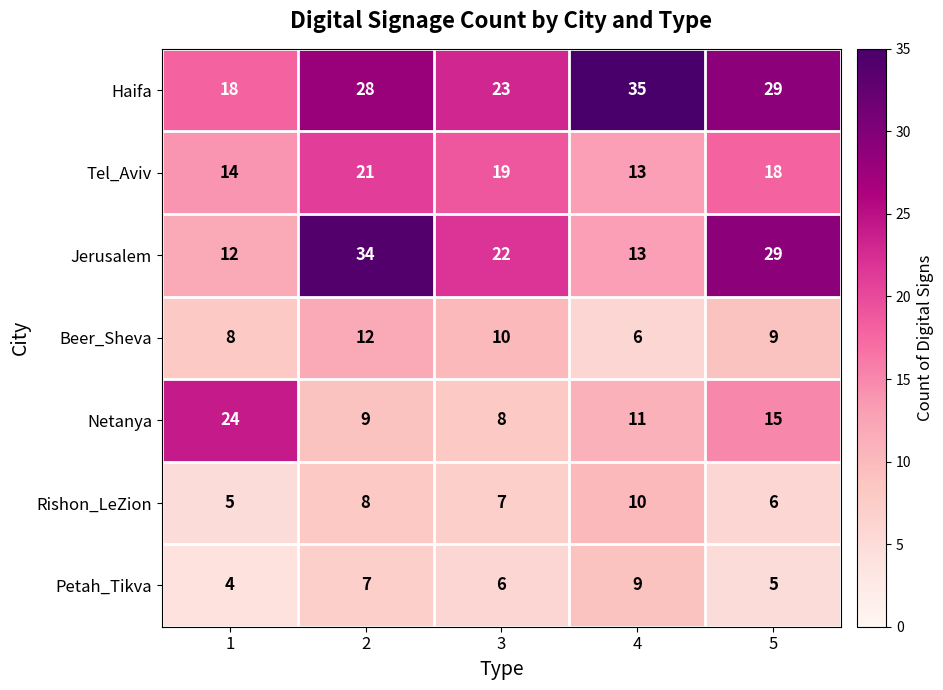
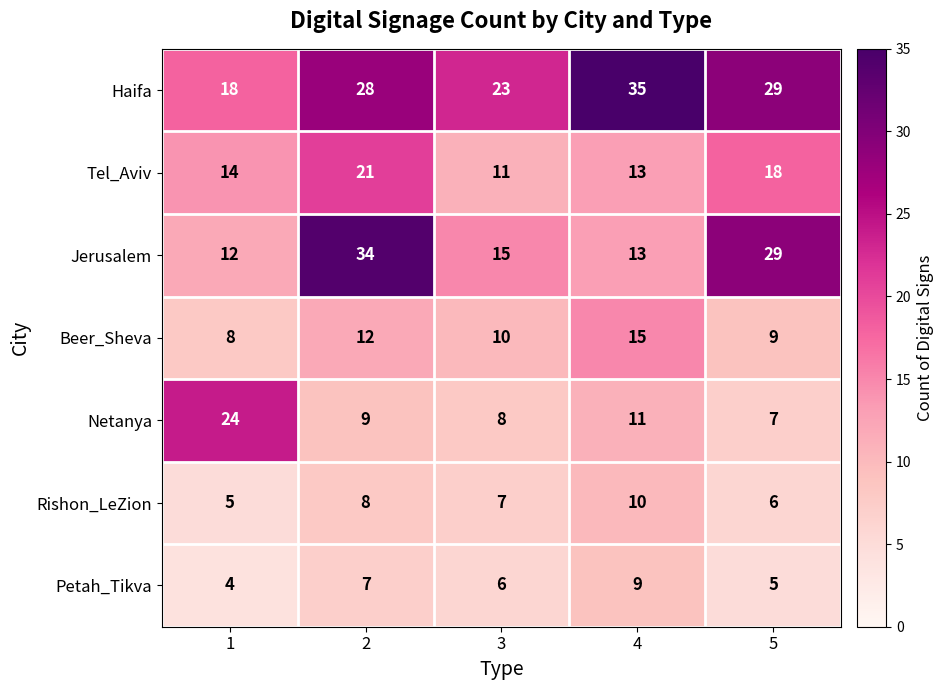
Tel_Aviv, 3: 19 -> 11
Jerusalem, 3: 22 -> 15
Beer_Sheva, 4: 6 -> 15
Netanya, 5: 15 -> 7
